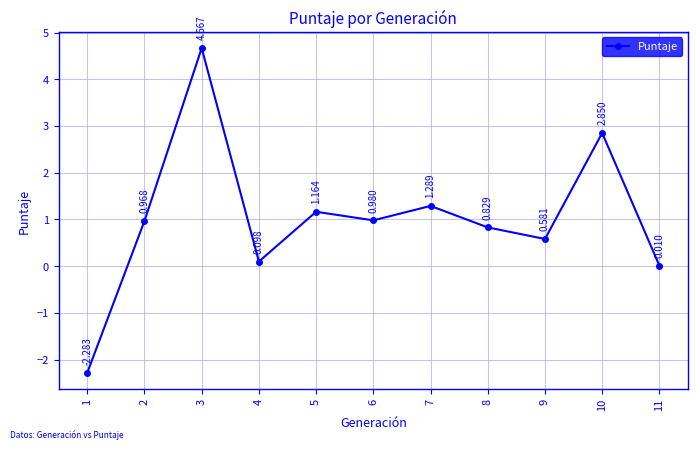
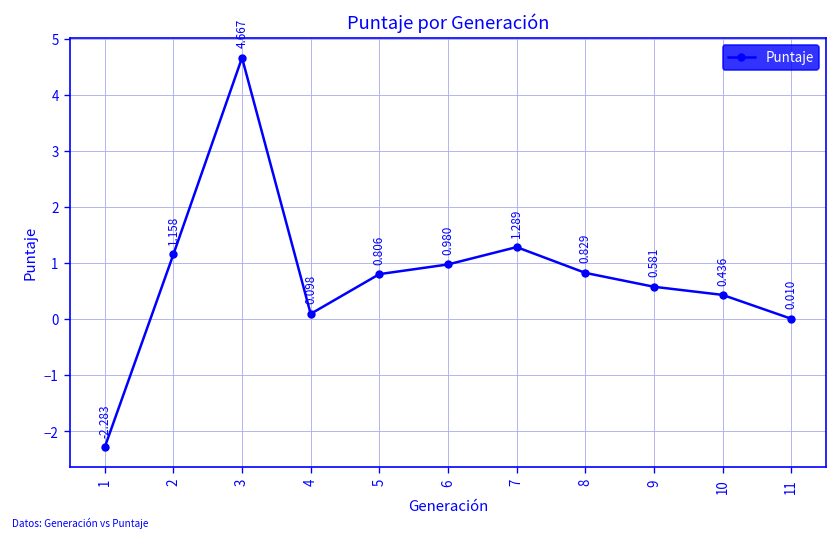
2: 0.968 -> 1.158
5: 1.164 -> 0.806
10: 2.850 -> 0.436
